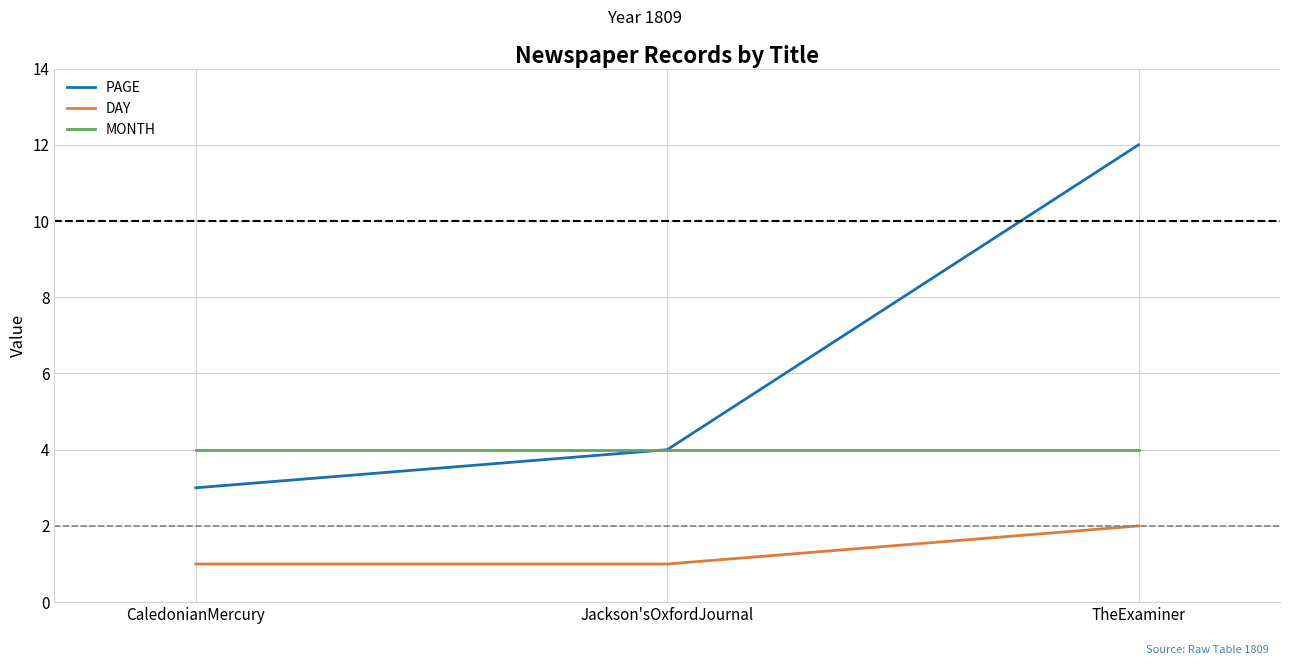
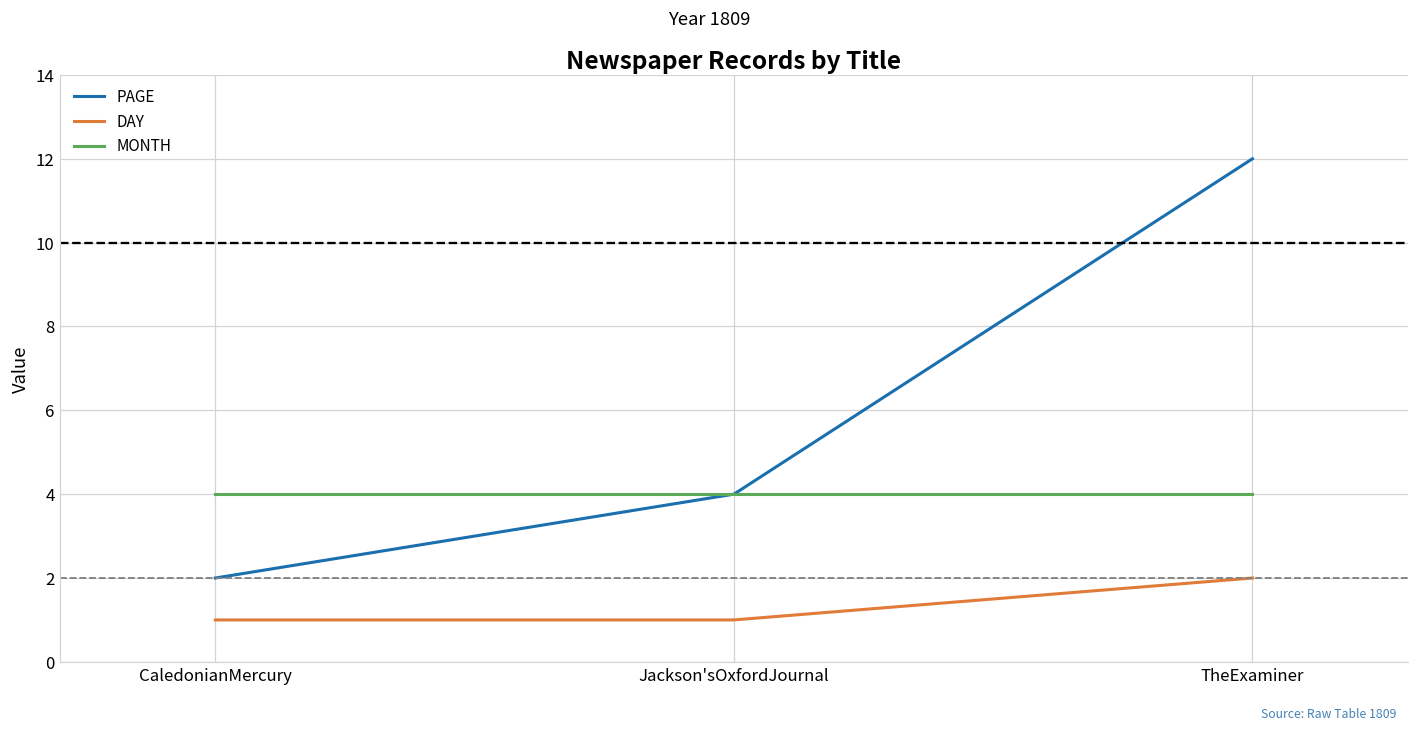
PAGE, CaledonianMercury: 3 -> 2
